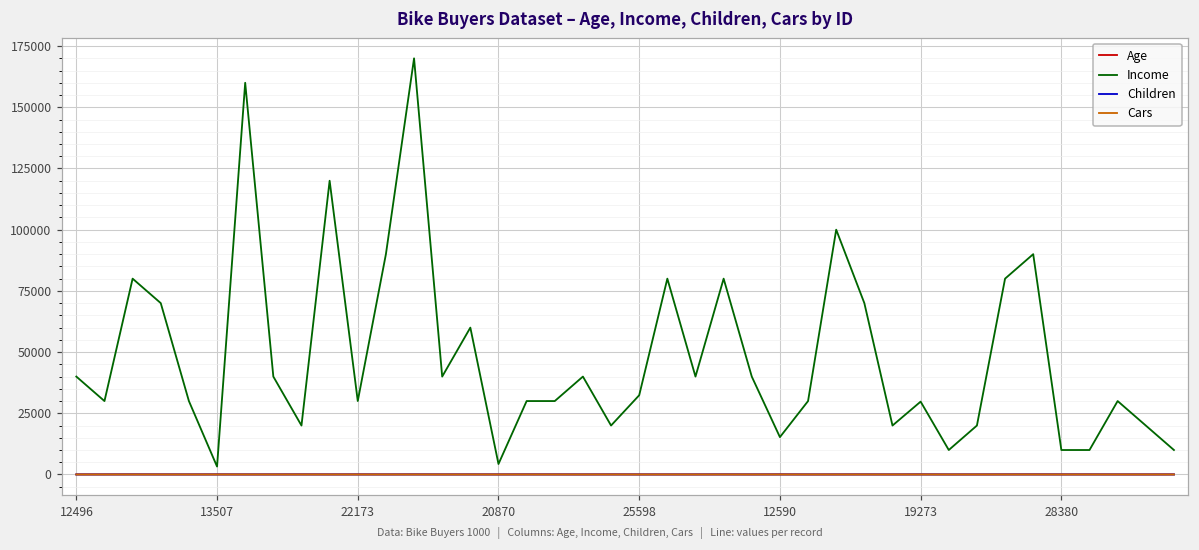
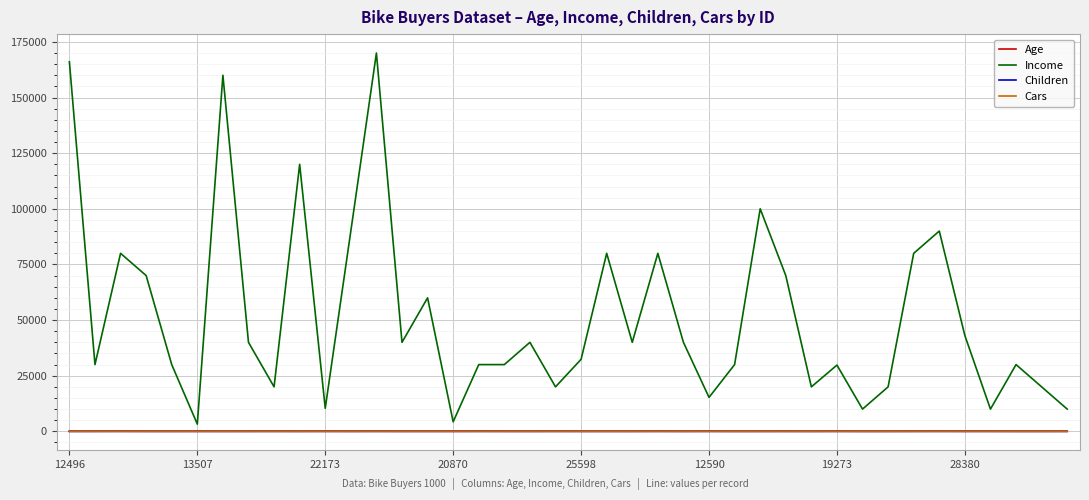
Income, 12496: 40000 -> 166000
Income, 22173: 30000 -> 10000
Income, 28380: 10000 -> 43000
